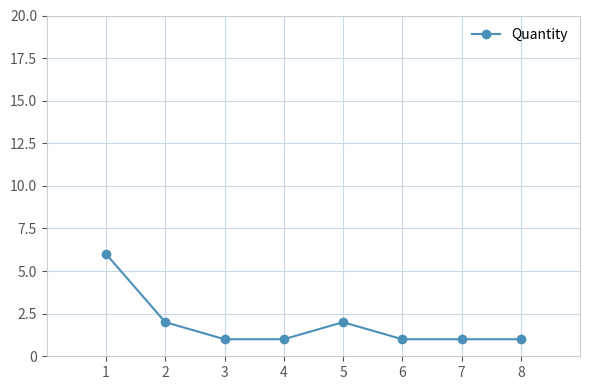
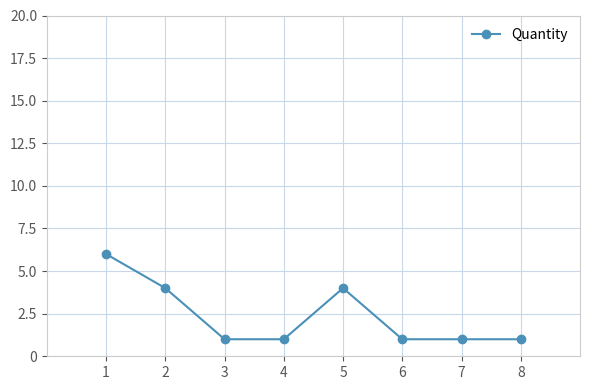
2: 2 -> 4
5: 2 -> 4
